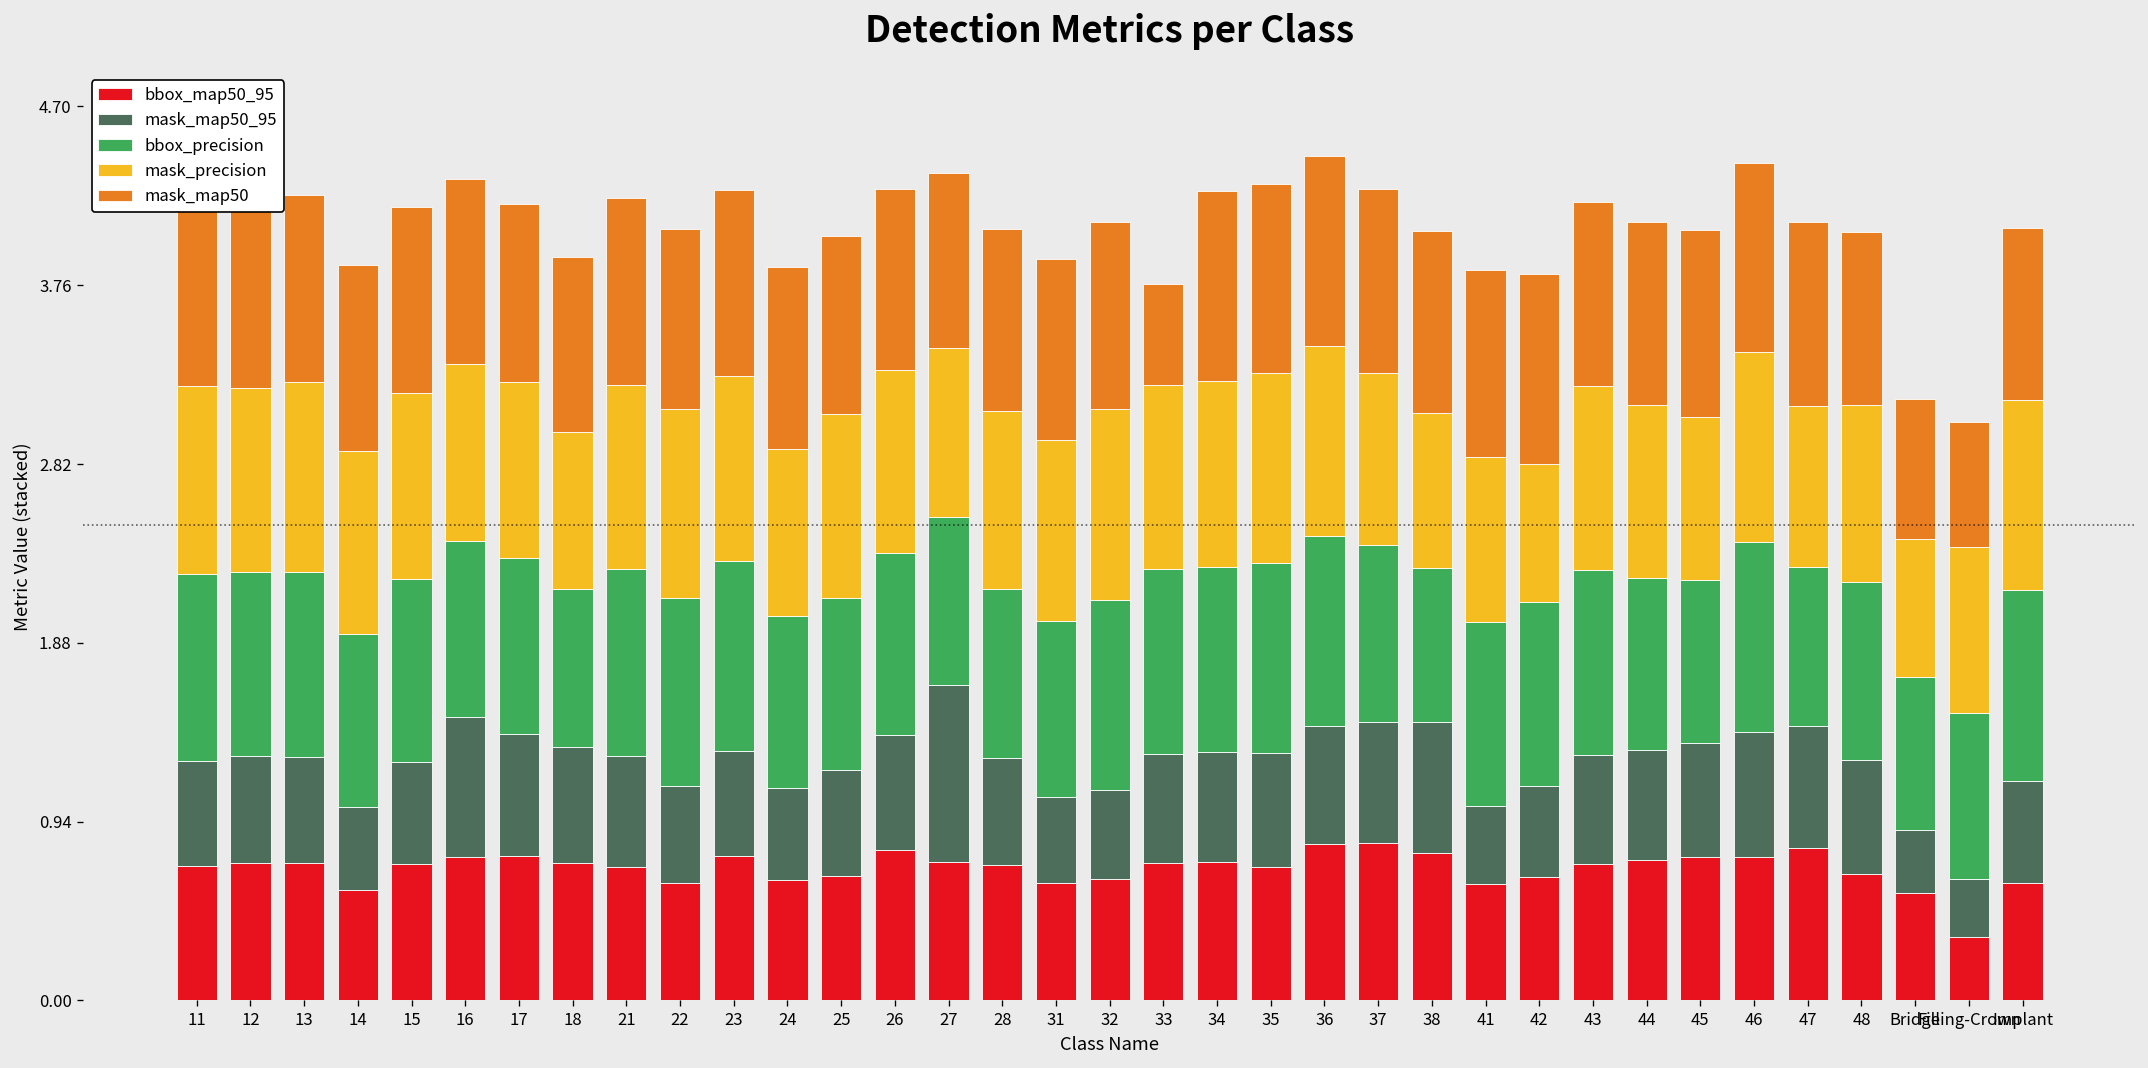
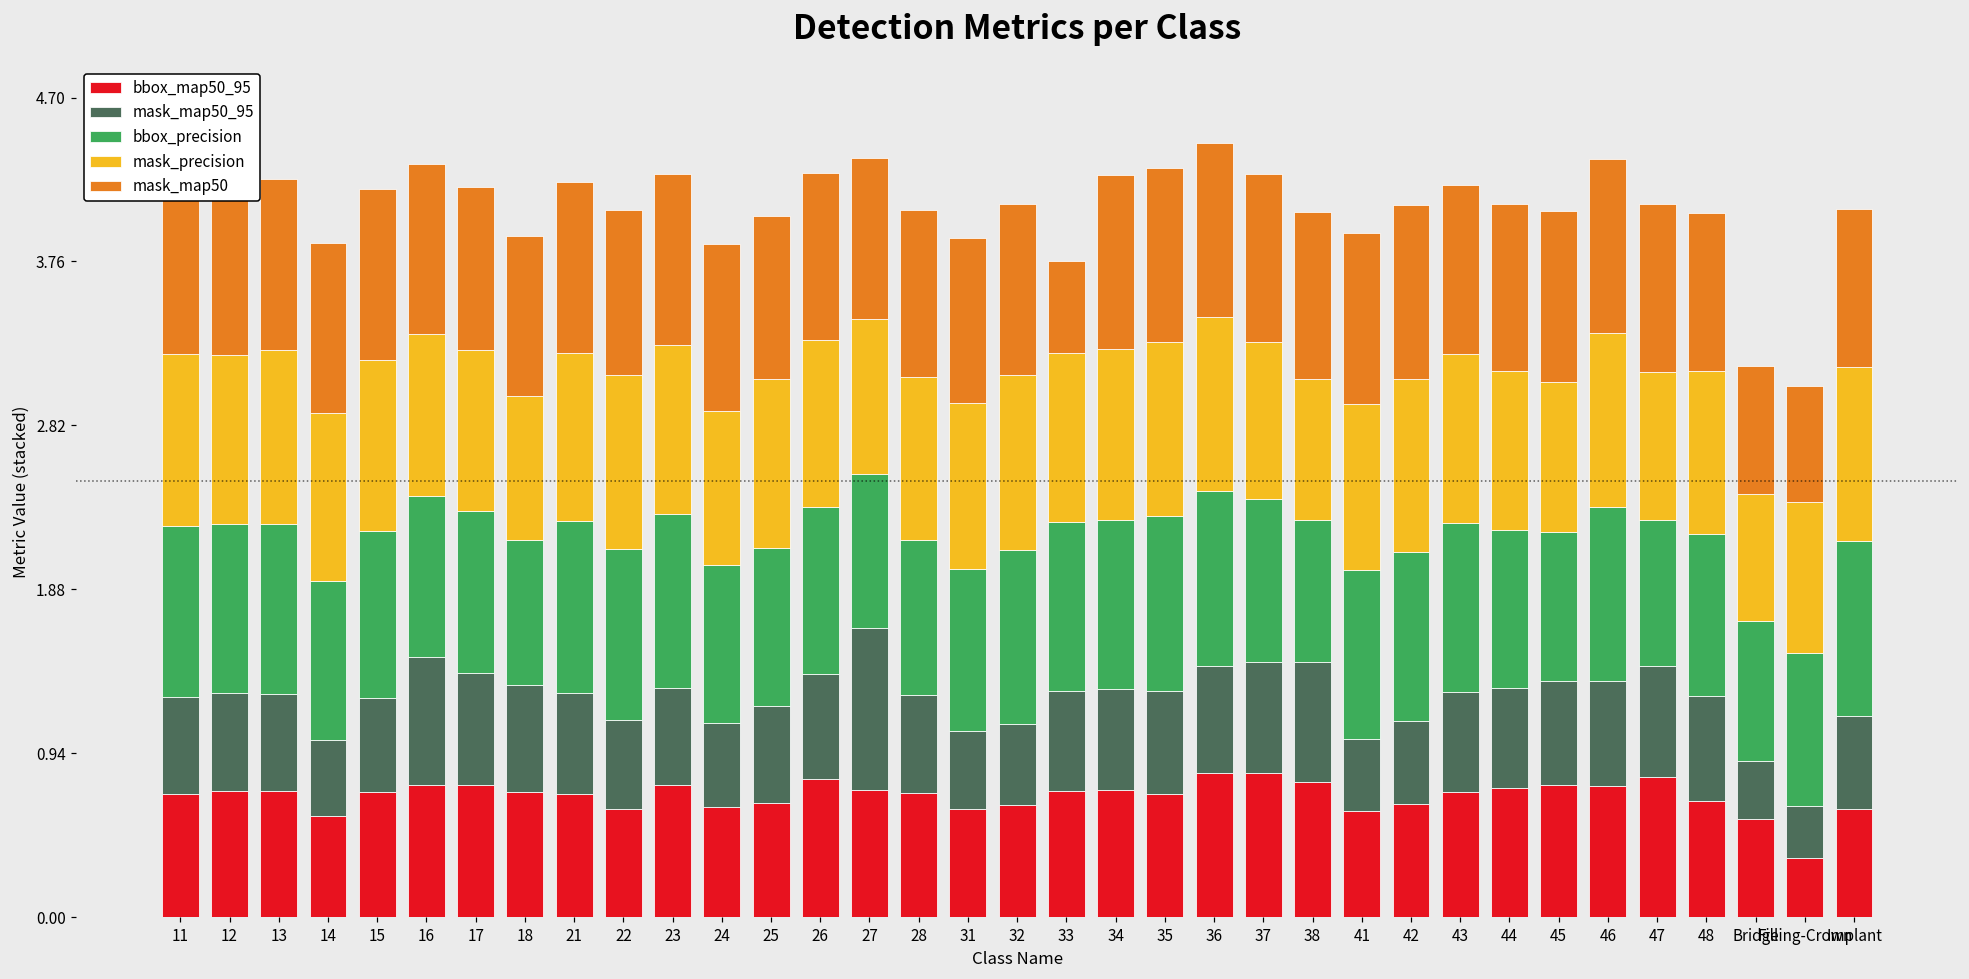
mask_precision, 41: 0.87 -> 0.95
mask_precision, 42: 0.73 -> 0.99
mask_map50_95, 46: 0.66 -> 0.60
